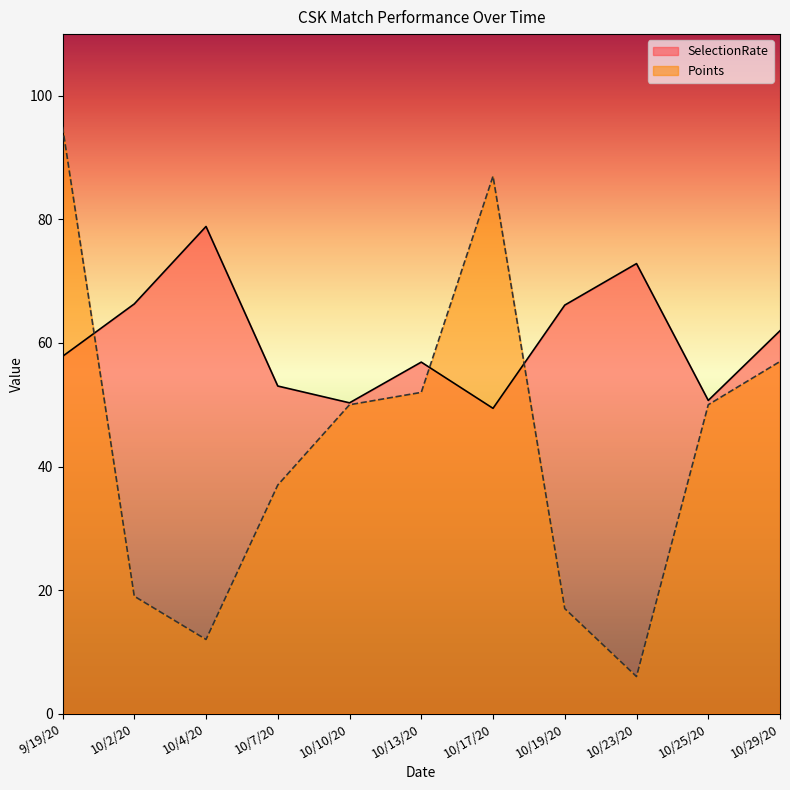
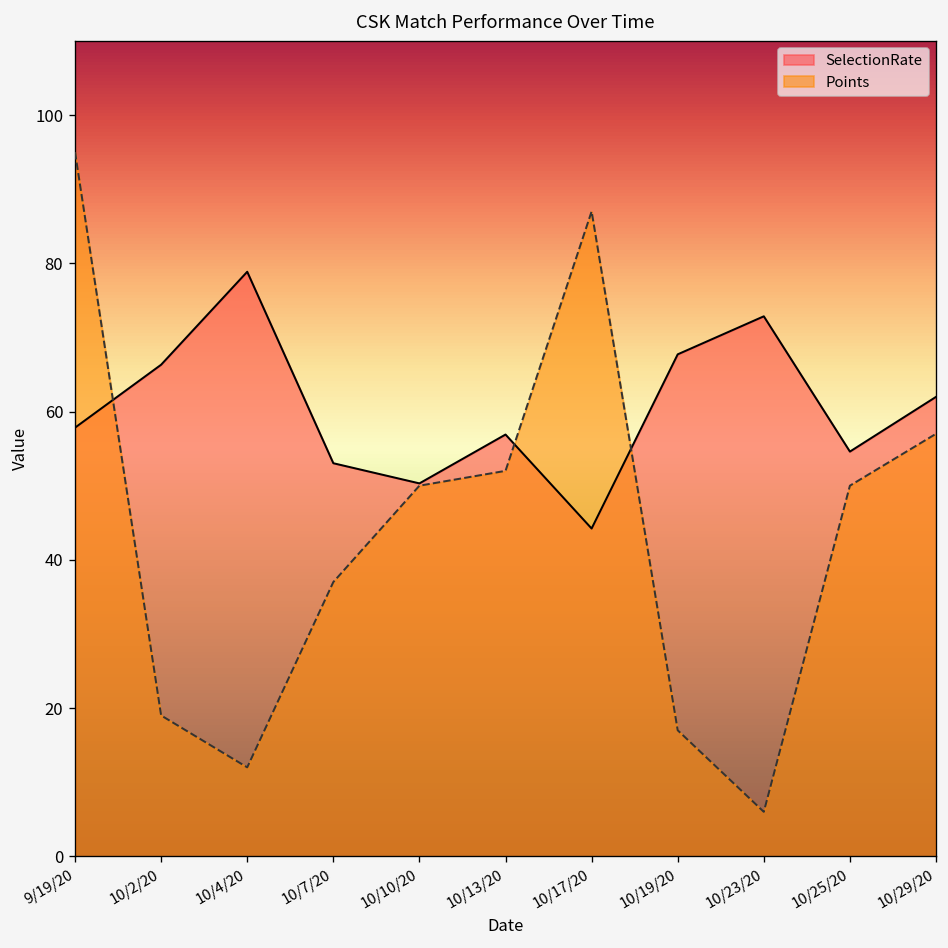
SelectionRate, 10/17/20: 49 -> 44
SelectionRate, 10/19/20: 66 -> 68
SelectionRate, 10/25/20: 51 -> 55
